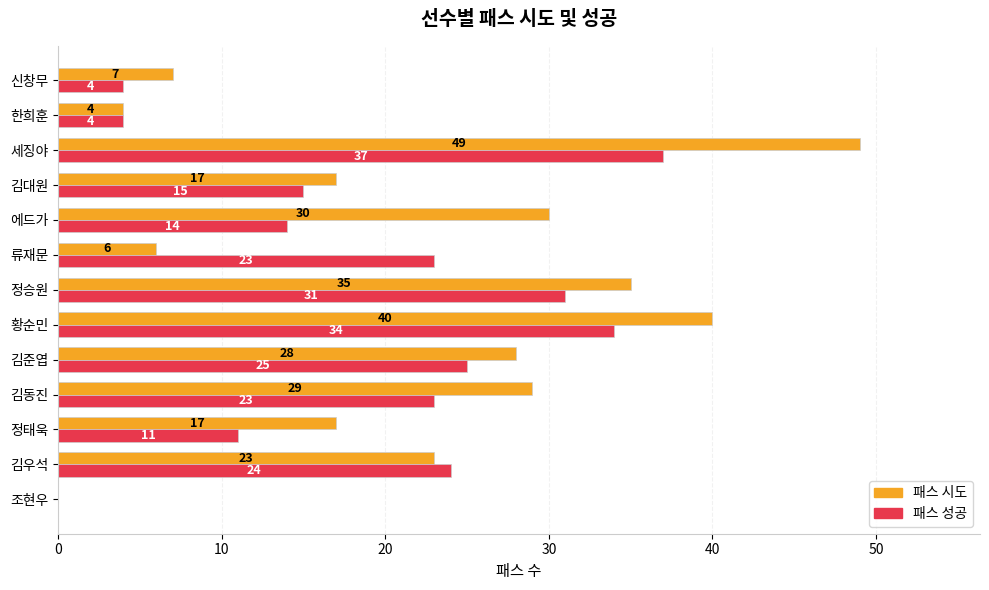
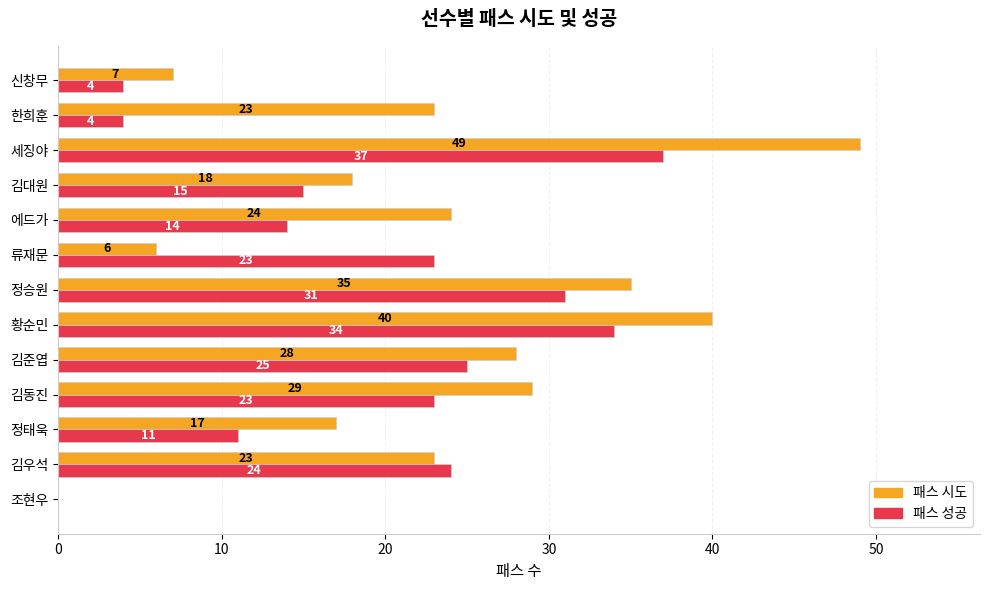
패스 시도, 한희훈: 4 -> 23
패스 시도, 김대원: 17 -> 18
패스 시도, 에드가: 30 -> 24
